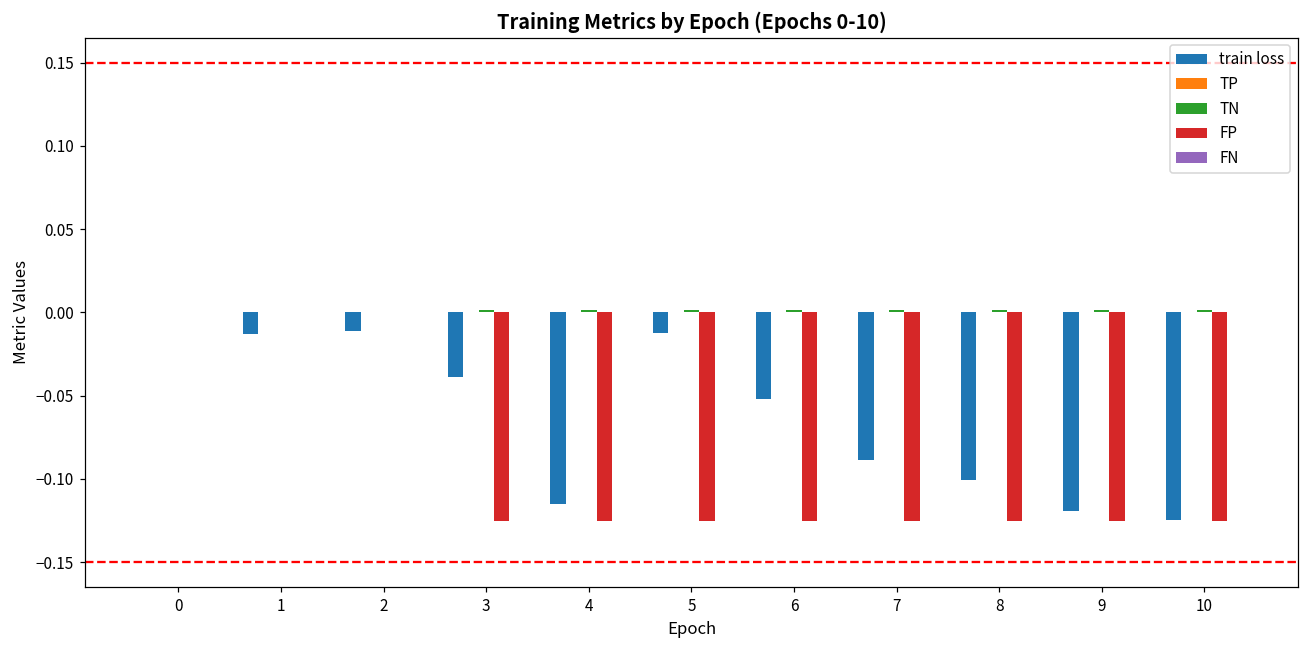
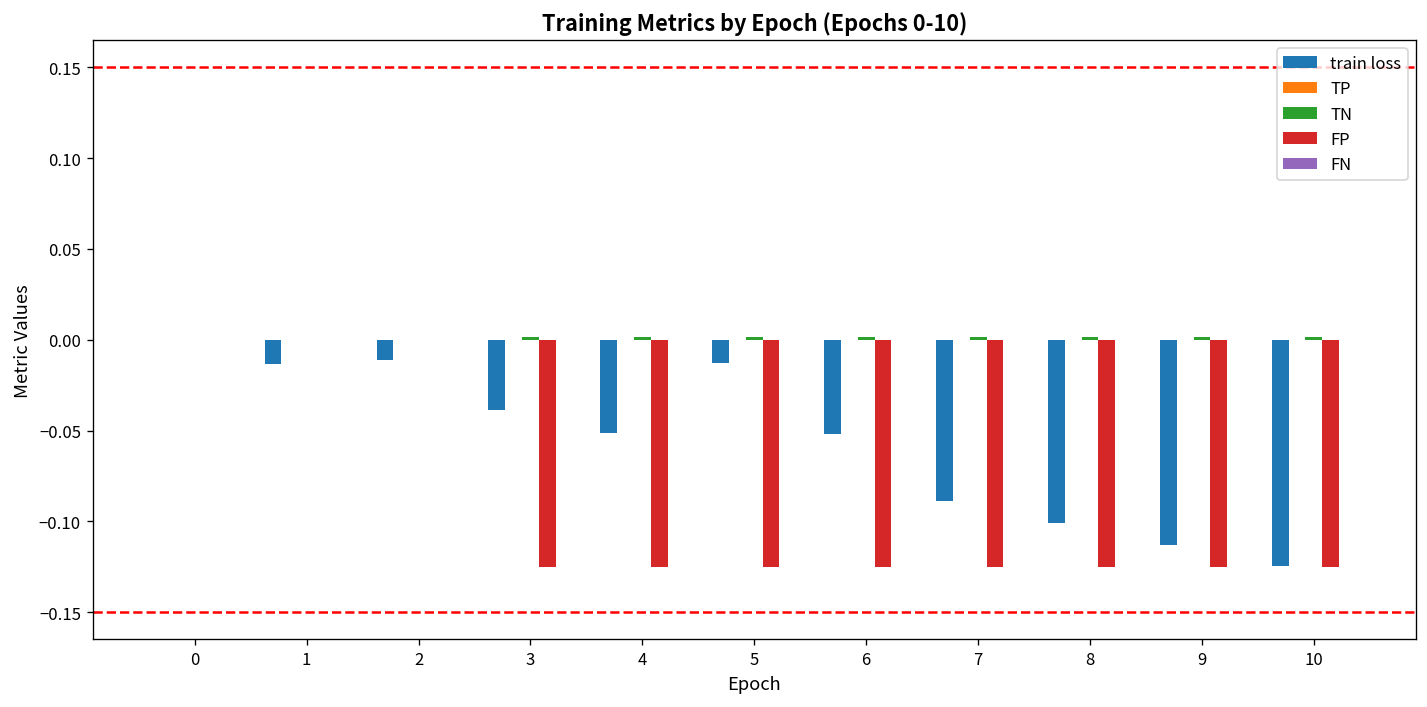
train loss, 4: -0.115 -> -0.052
train loss, 9: -0.119 -> -0.113
